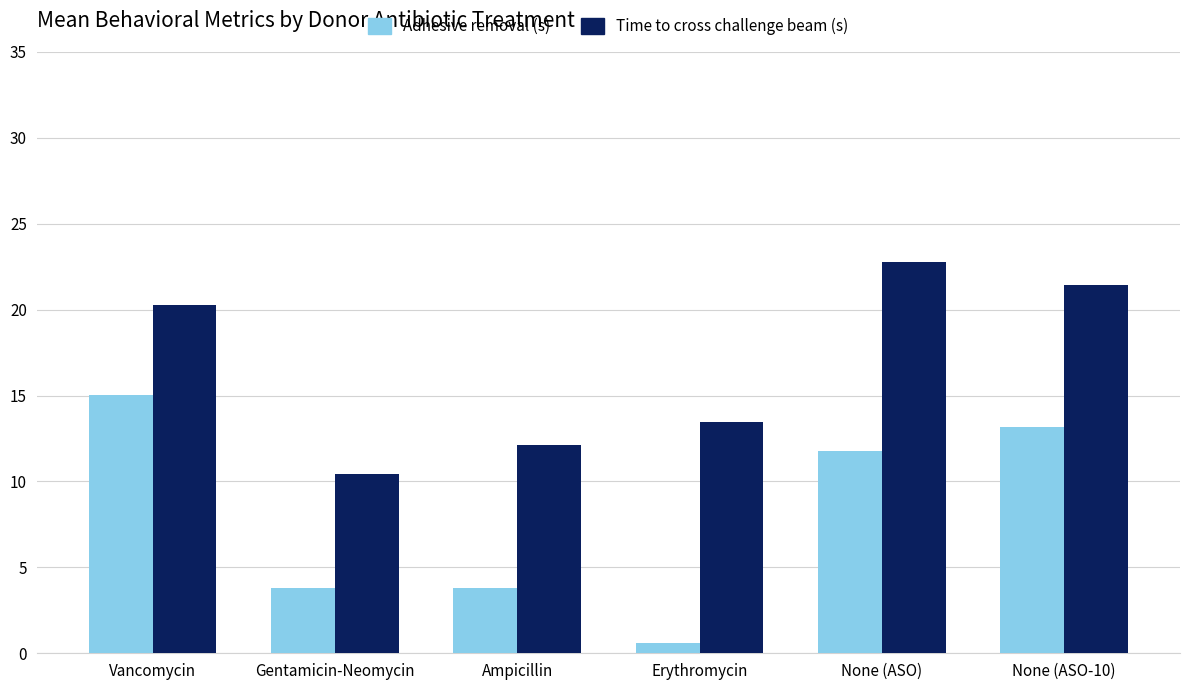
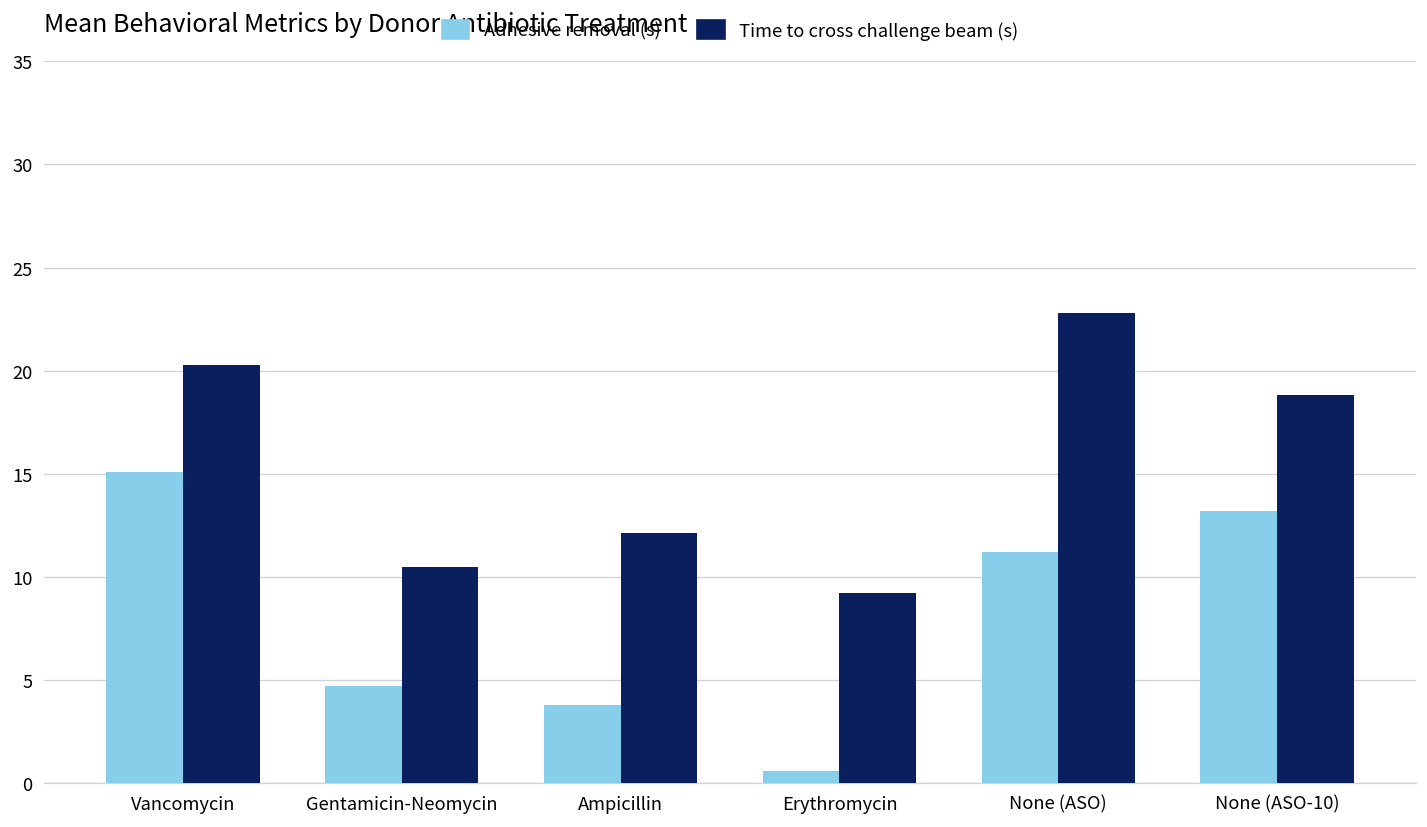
Adhesive removal (s), Gentamicin-Neomycin: 3.8 -> 4.7
Time to cross challenge beam (s), Erythromycin: 13.5 -> 9.2
Adhesive removal (s), None (ASO): 11.8 -> 11.2
Time to cross challenge beam (s), None (ASO-10): 21.4 -> 18.8
